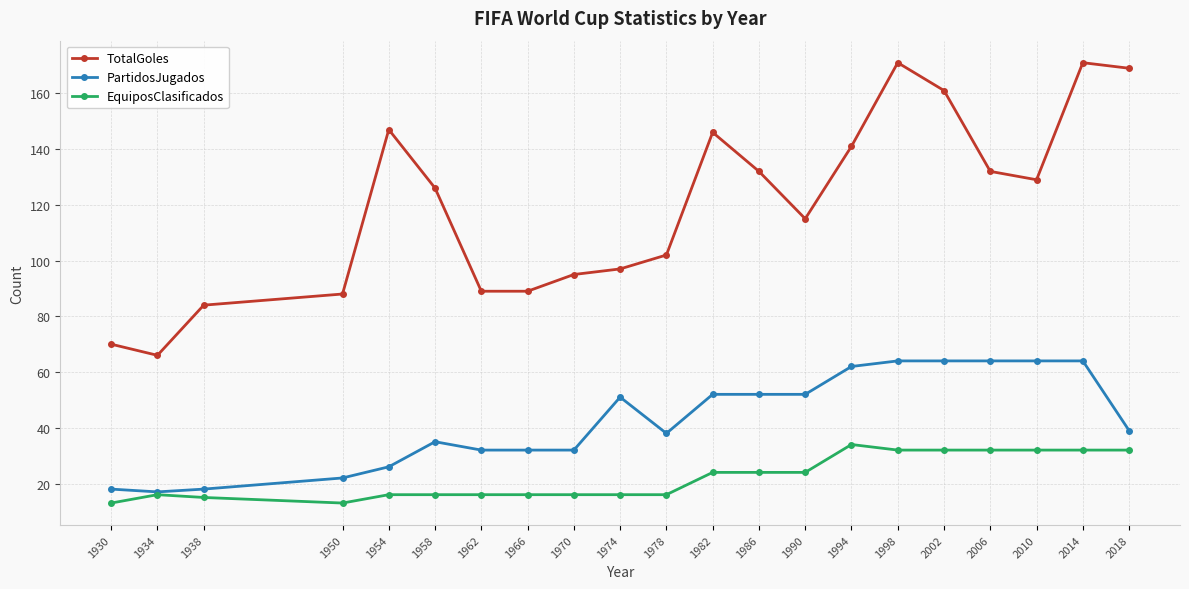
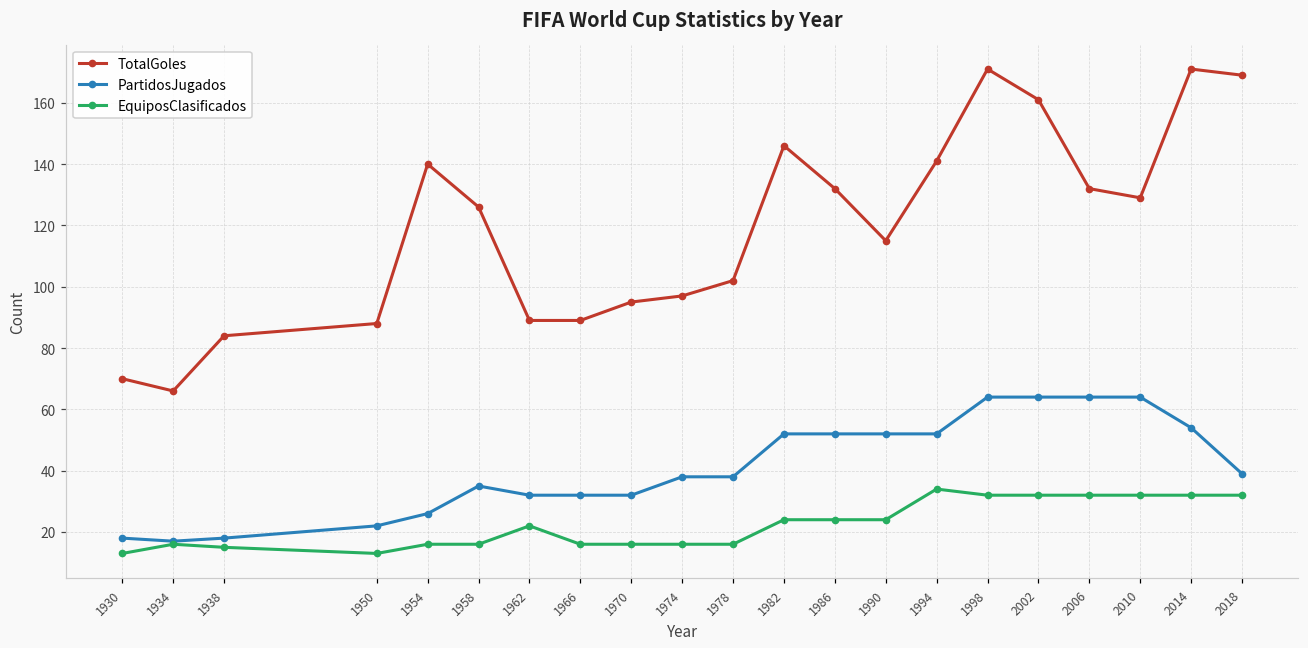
TotalGoles, 1954: 147 -> 140
EquiposClasificados, 1962: 16 -> 22
PartidosJugados, 1974: 51 -> 38
PartidosJugados, 1994: 62 -> 52
PartidosJugados, 2014: 64 -> 54
